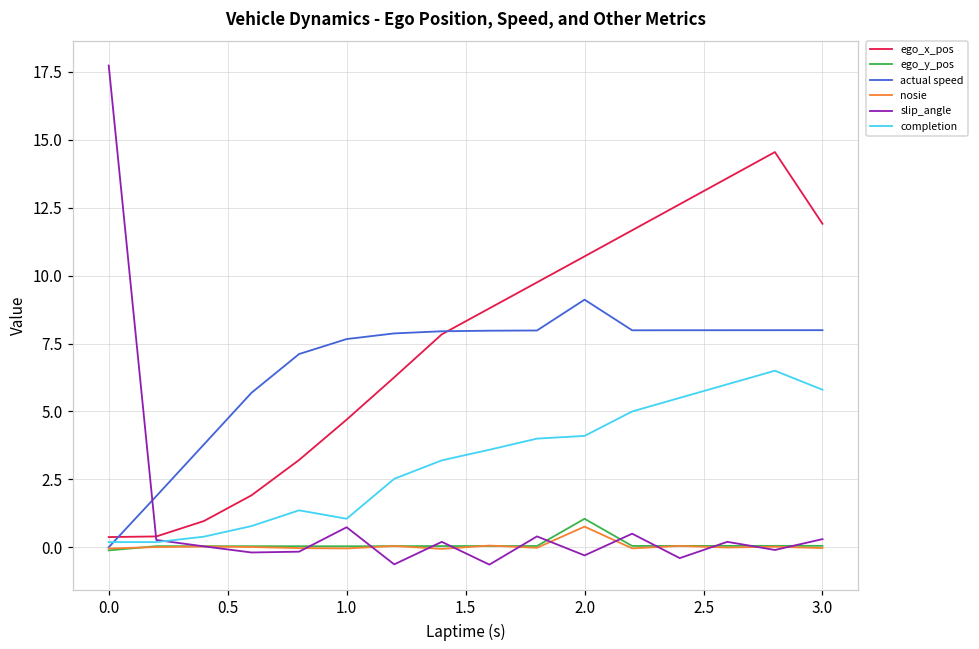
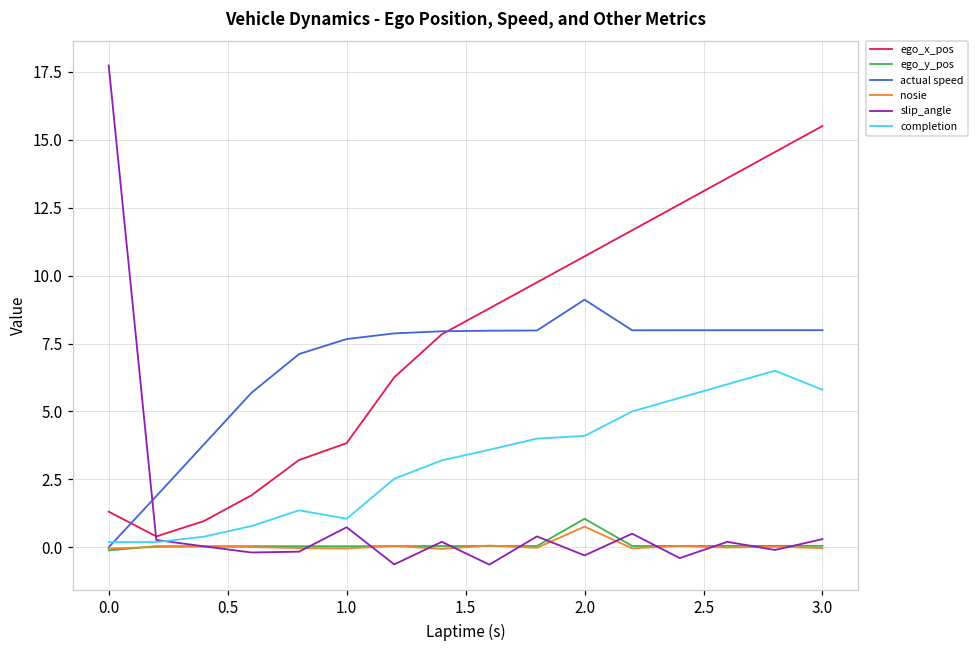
ego_x_pos, 0.0: 0.4 -> 1.3
ego_x_pos, 1.0: 4.7 -> 3.8
ego_x_pos, 3.0: 11.9 -> 15.5
